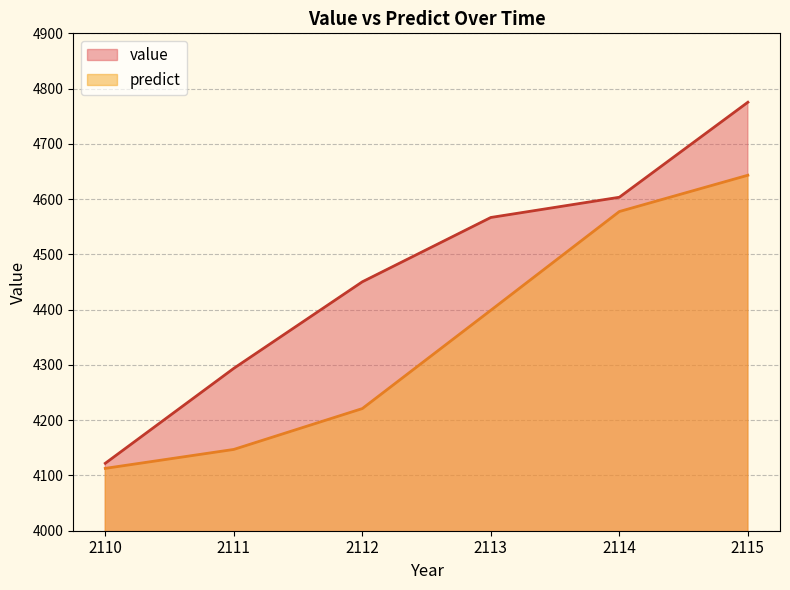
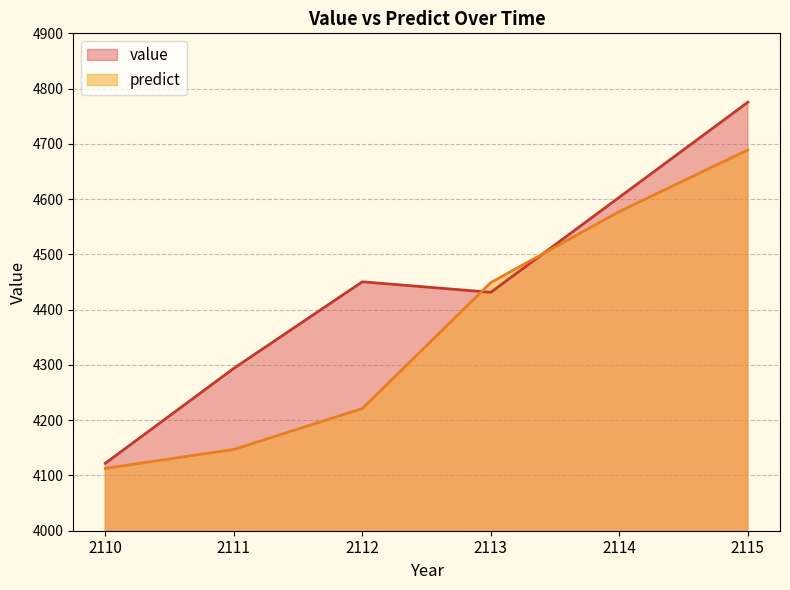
value, 2113: 4570 -> 4430
predict, 2113: 4400 -> 4450
predict, 2115: 4640 -> 4690
